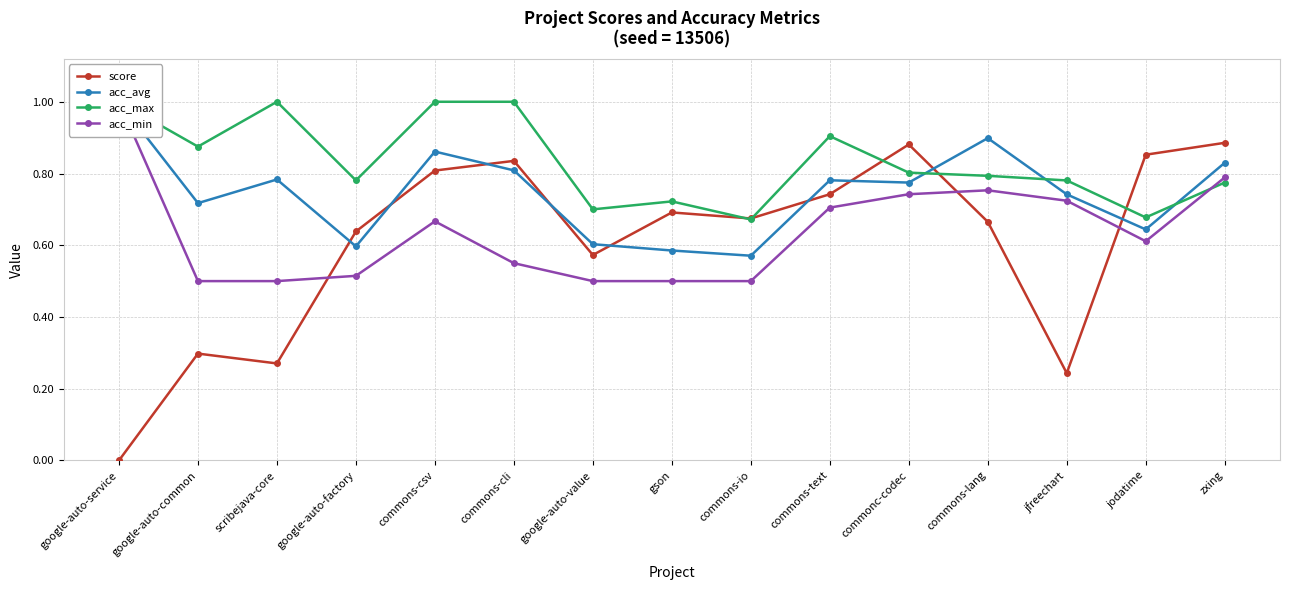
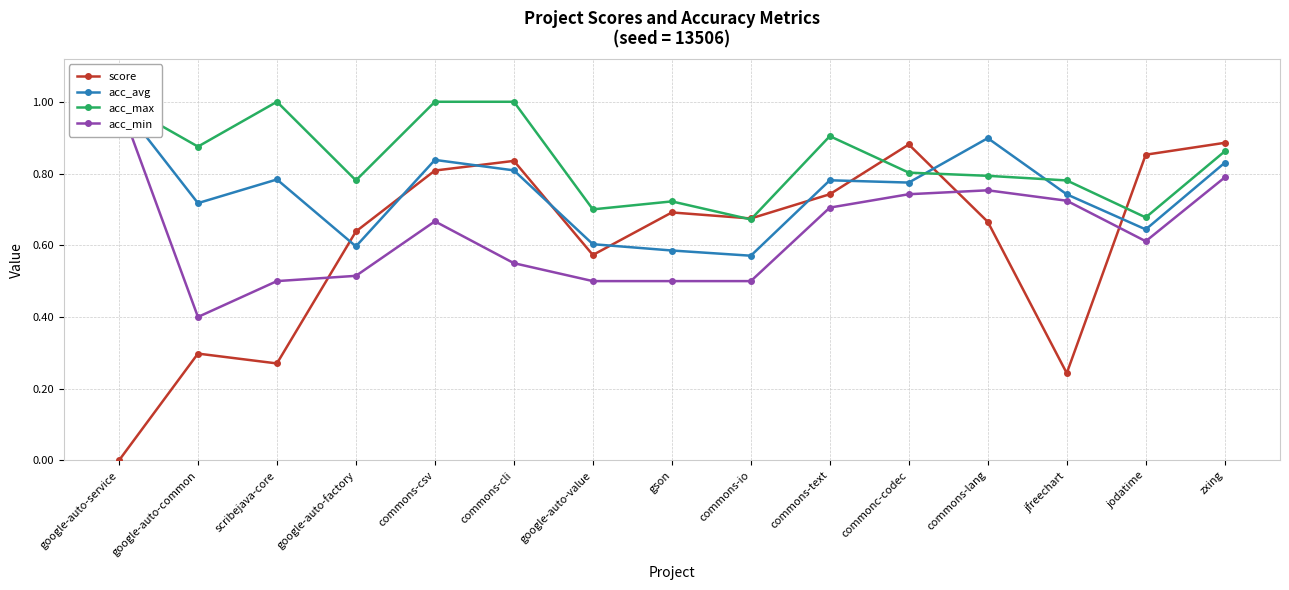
acc_min, google-auto-common: 0.5 -> 0.4
acc_avg, commons-csv: 0.86 -> 0.84
acc_max, zxing: 0.77 -> 0.86
